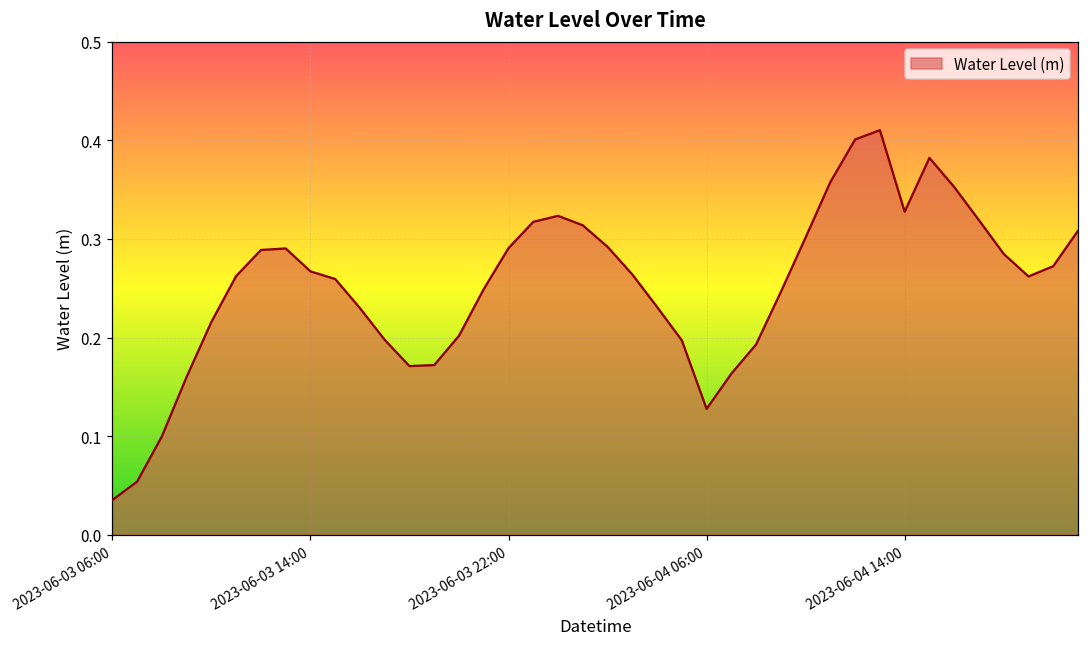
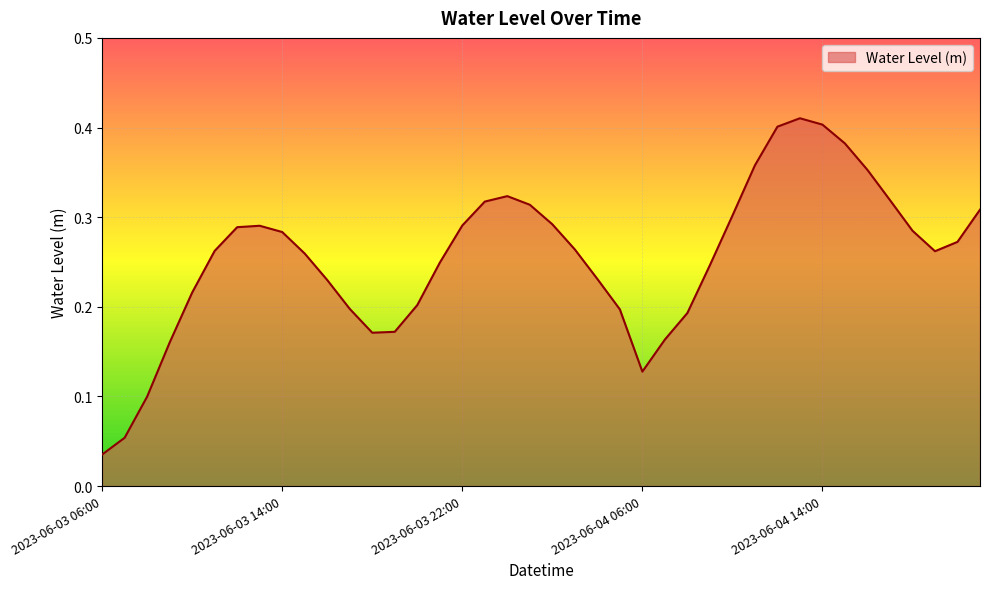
2023-06-03 14:00: 0.27 -> 0.28
2023-06-04 14:00: 0.33 -> 0.40
